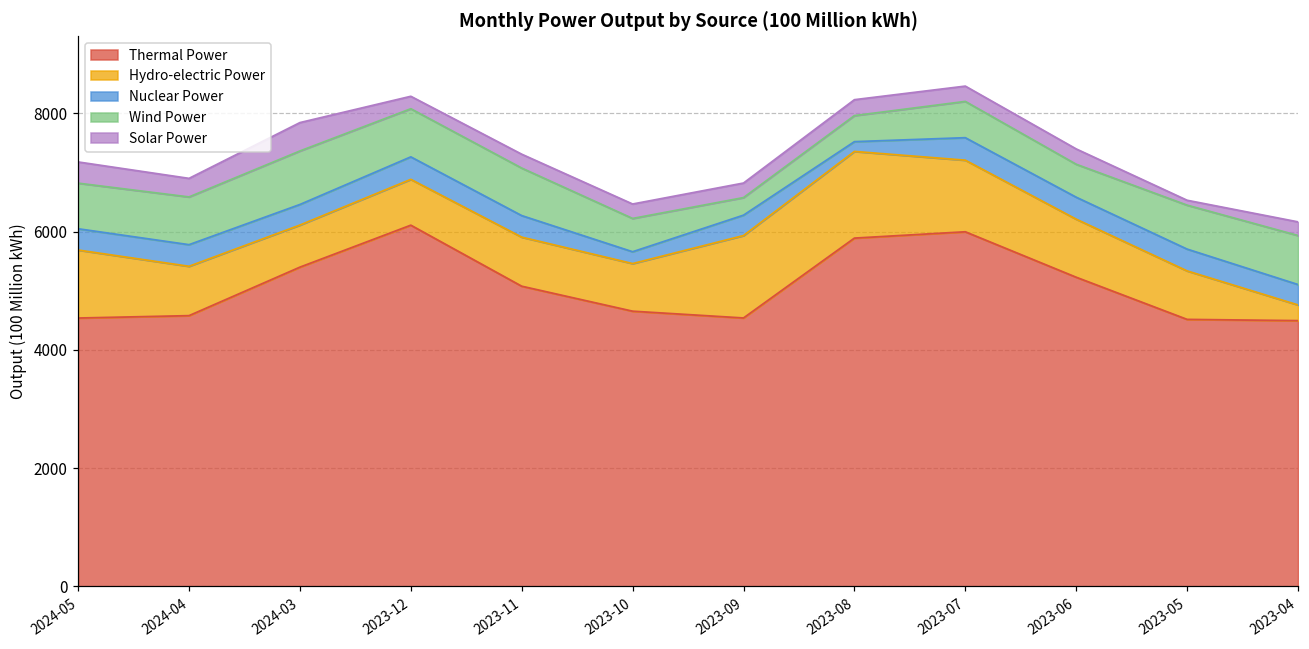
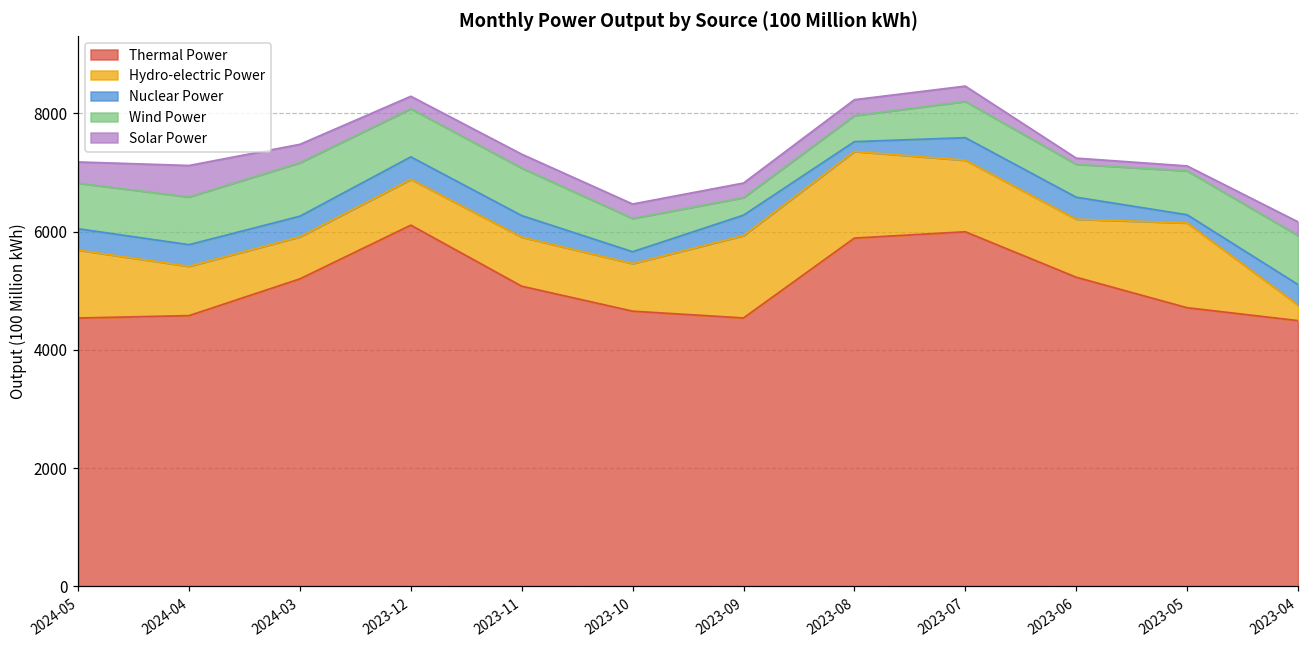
Solar Power, 2024-04: 300 -> 500
Thermal Power, 2024-03: 5400 -> 5200
Solar Power, 2024-03: 500 -> 300
Solar Power, 2023-06: 300 -> 100
Thermal Power, 2023-05: 4500 -> 4700
Hydro-electric Power, 2023-05: 800 -> 1400
Nuclear Power, 2023-05: 400 -> 100
